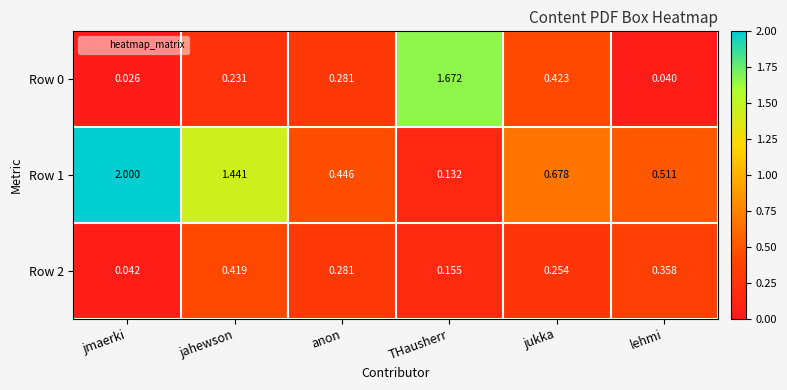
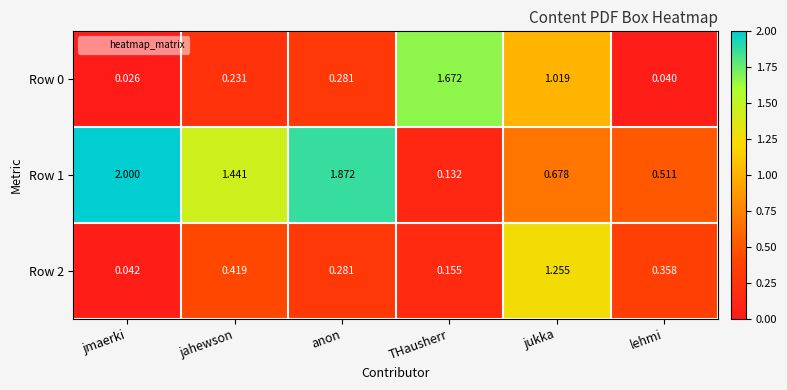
Row 0, jukka: 0.423 -> 1.019
Row 1, anon: 0.446 -> 1.872
Row 2, jukka: 0.254 -> 1.255
